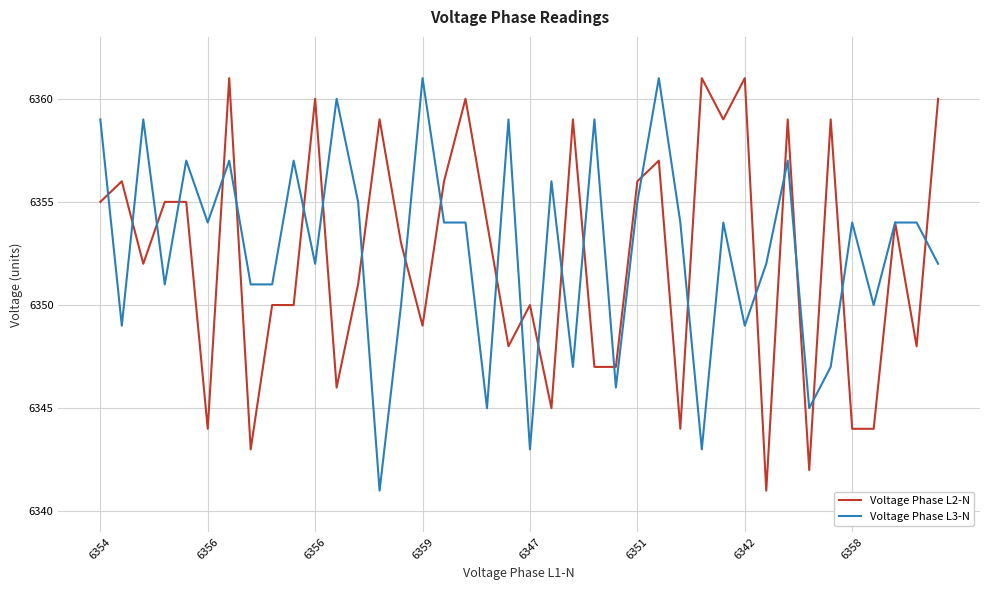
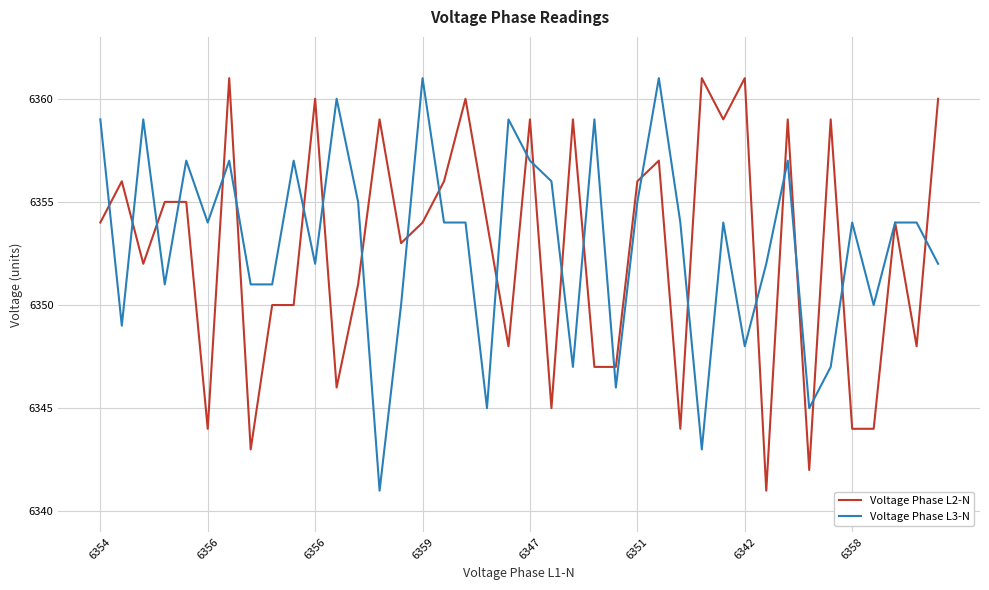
Voltage Phase L2-N, 6354: 6355 -> 6354
Voltage Phase L2-N, 6359: 6349 -> 6354
Voltage Phase L2-N, 6347: 6350 -> 6359
Voltage Phase L3-N, 6347: 6343 -> 6357
Voltage Phase L3-N, 6342: 6349 -> 6348
